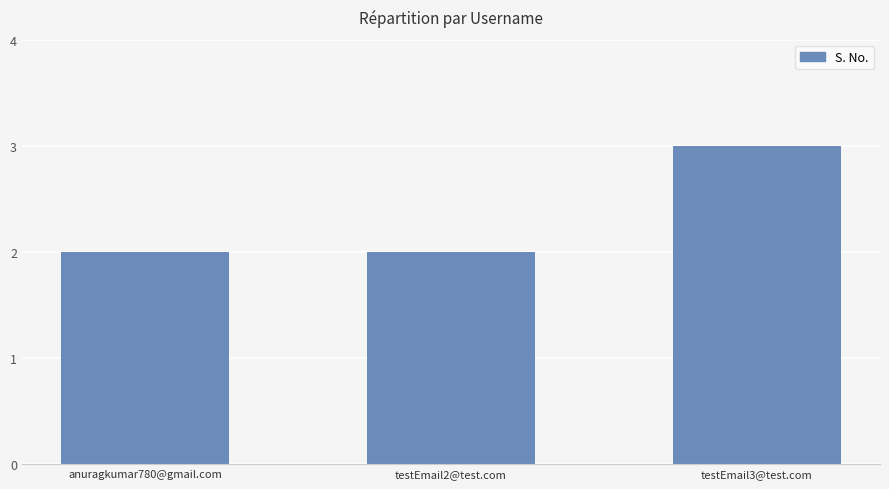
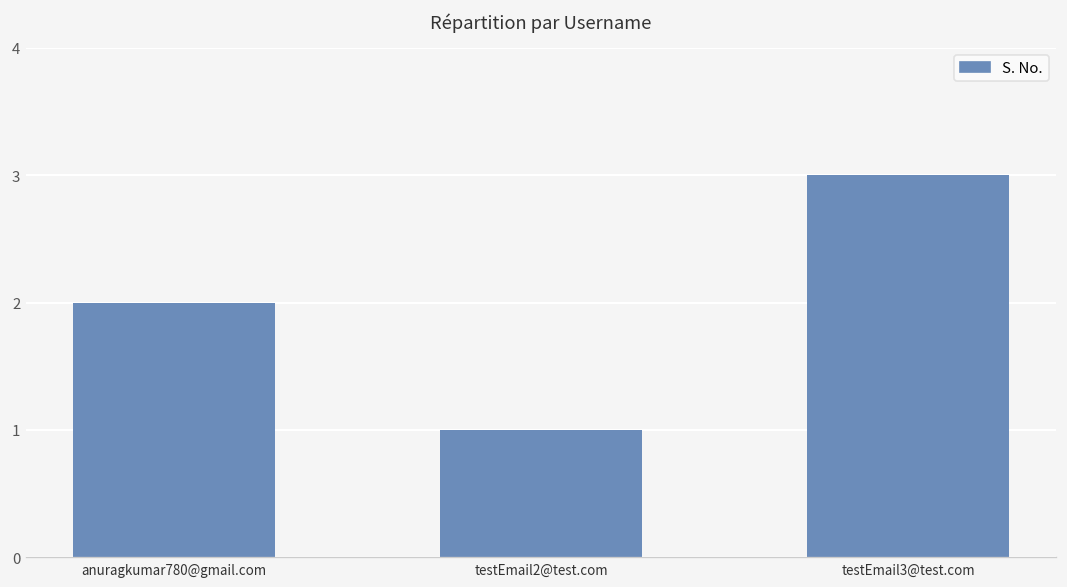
testEmail2@test.com: 2 -> 1
